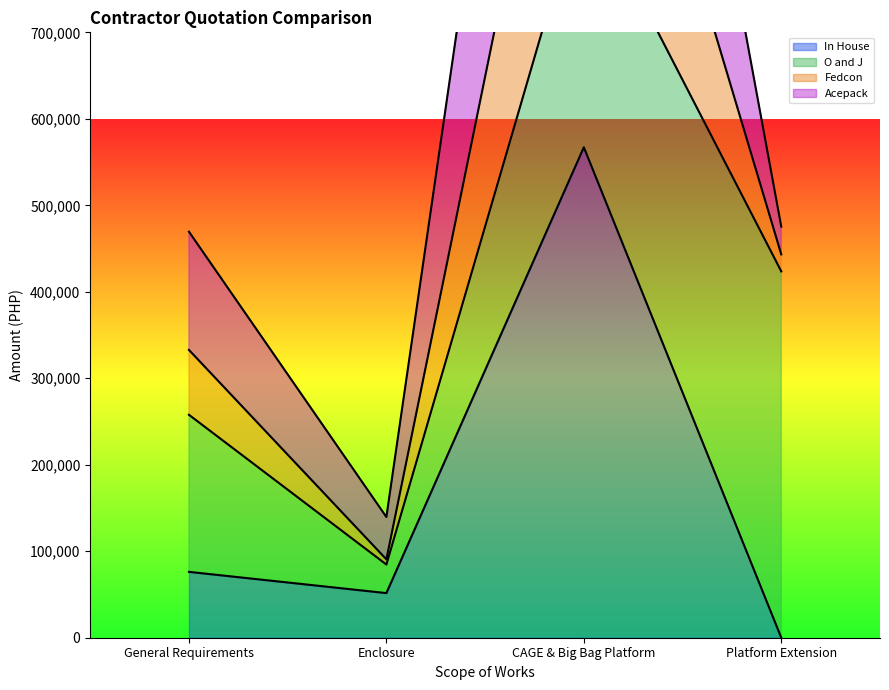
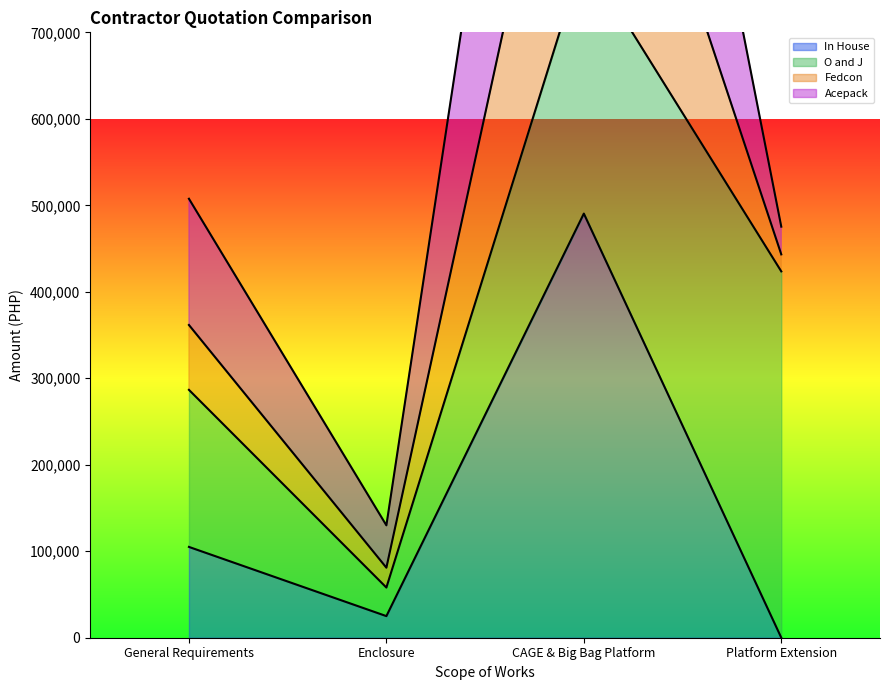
In House, General Requirements: 80,000 -> 110,000
Acepack, General Requirements: 140,000 -> 150,000
In House, Enclosure: 50,000 -> 30,000
Fedcon, Enclosure: 10,000 -> 20,000
In House, CAGE & Big Bag Platform: 570,000 -> 490,000
